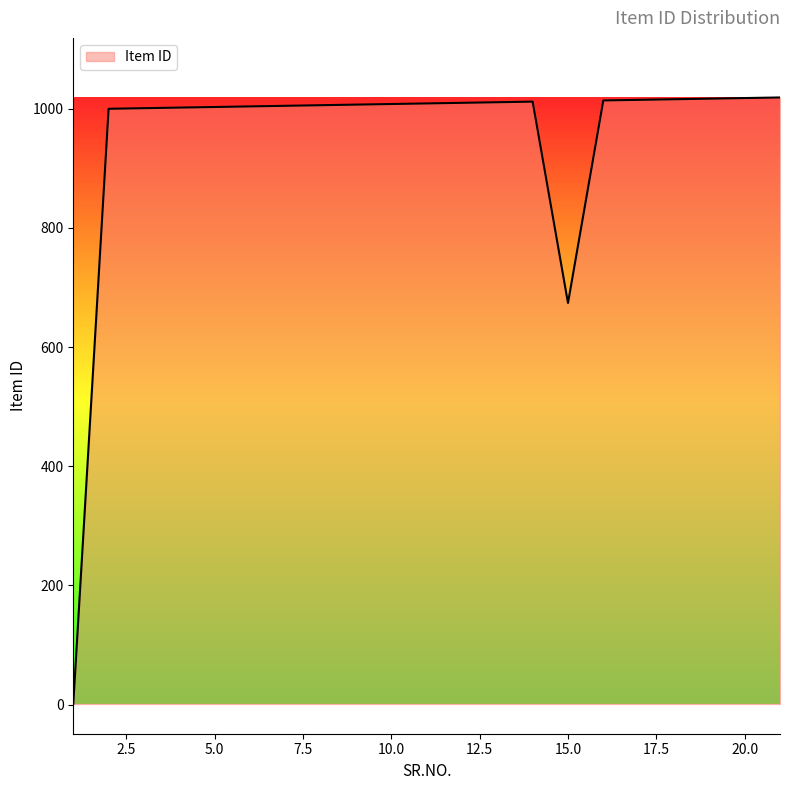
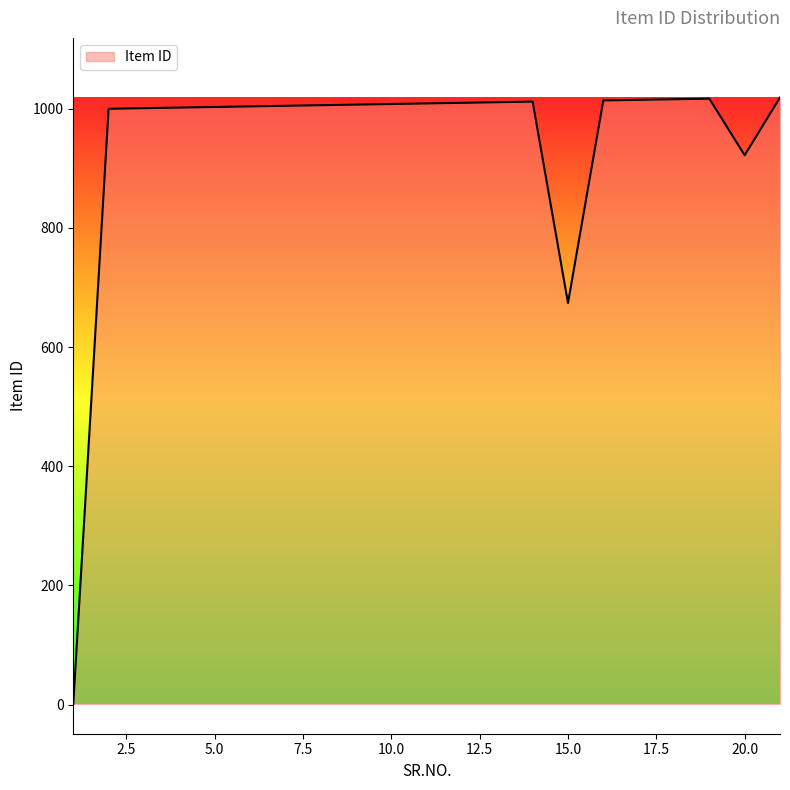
20.0: 1020 -> 920
